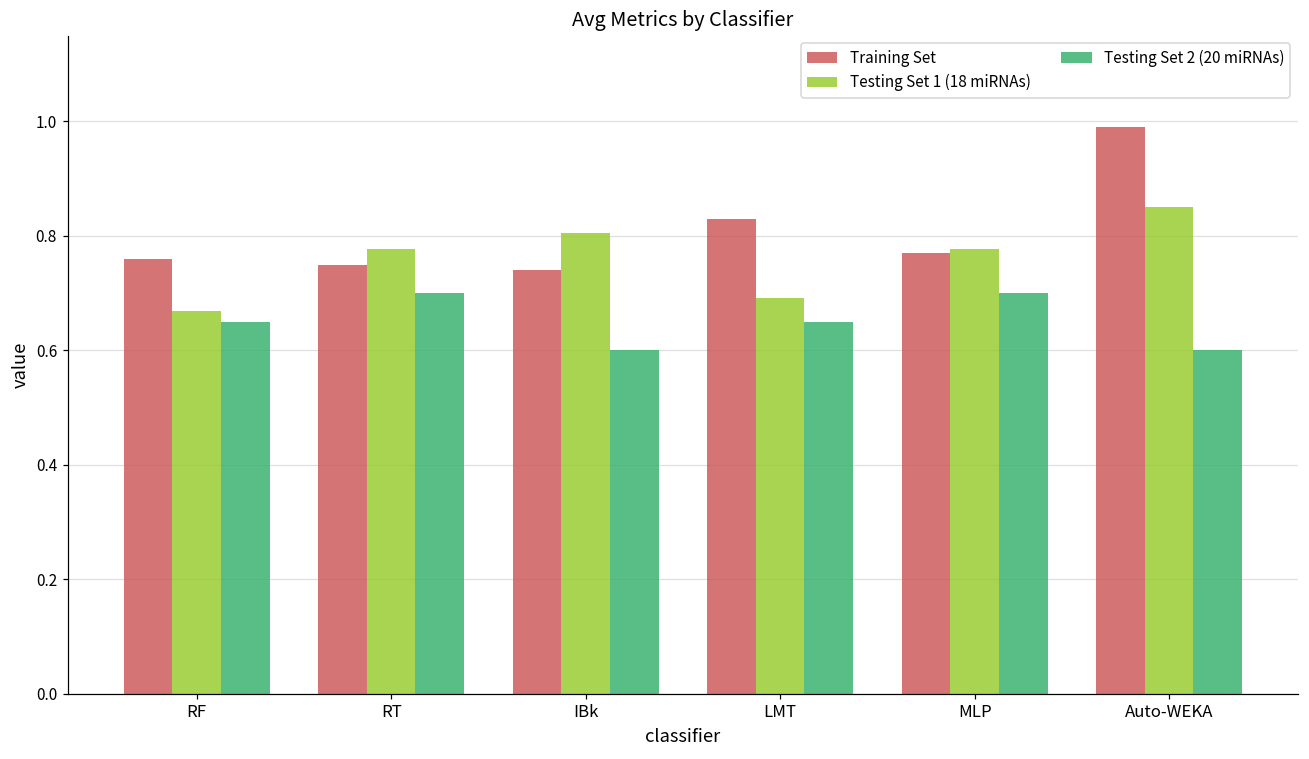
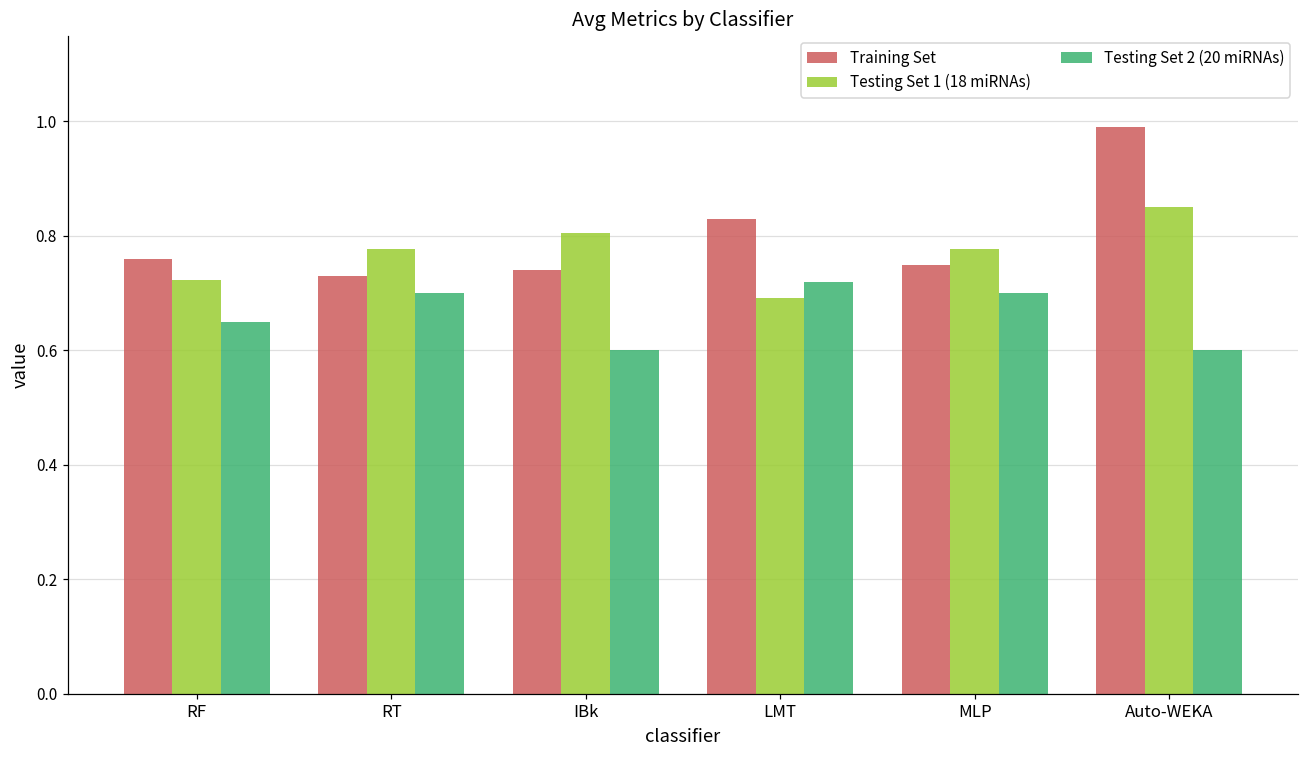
Testing Set 1 (18 miRNAs), RF: 0.67 -> 0.72
Training Set, RT: 0.75 -> 0.73
Testing Set 2 (20 miRNAs), LMT: 0.65 -> 0.72
Training Set, MLP: 0.77 -> 0.75
